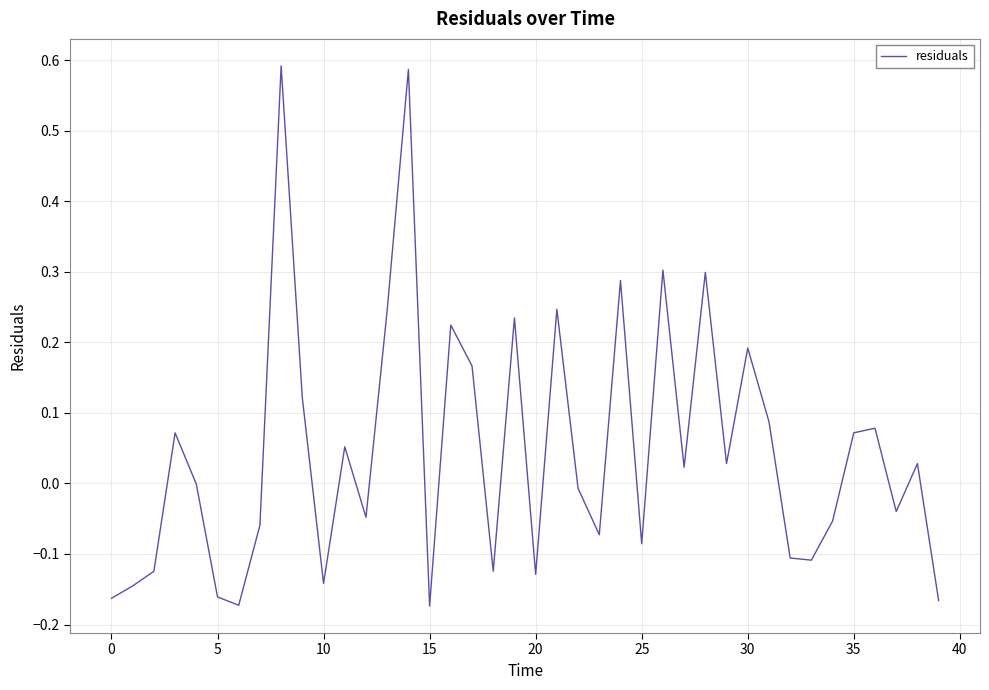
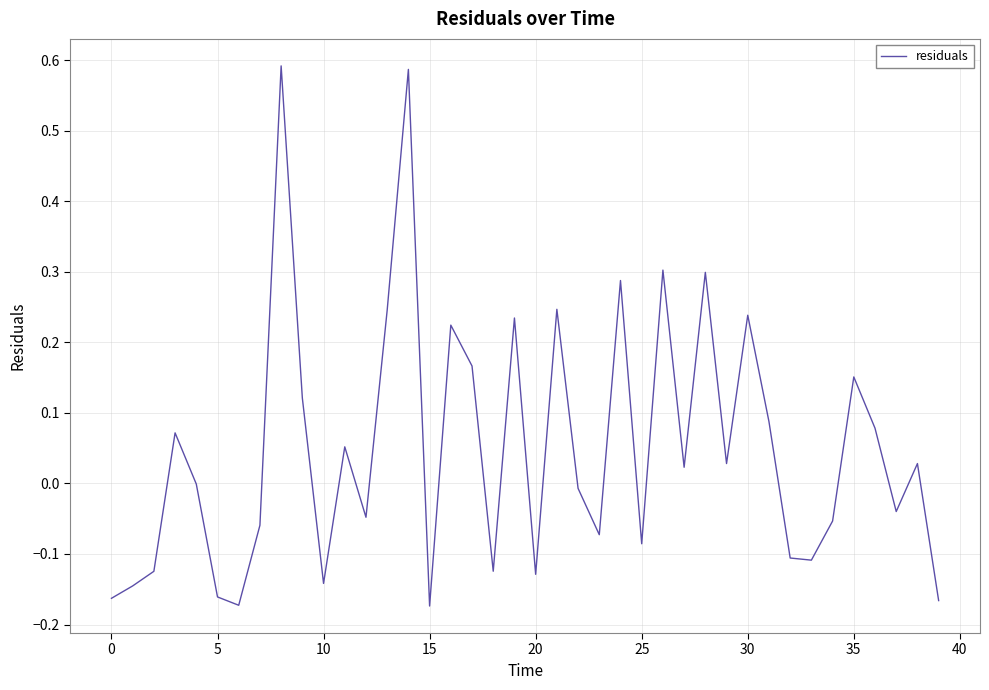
30: 0.19 -> 0.24
35: 0.07 -> 0.15
